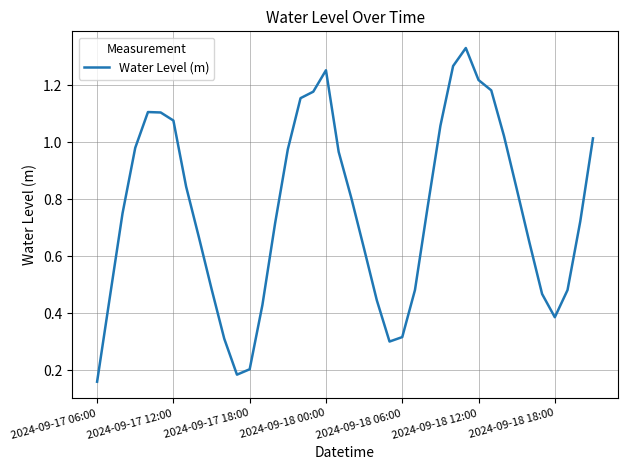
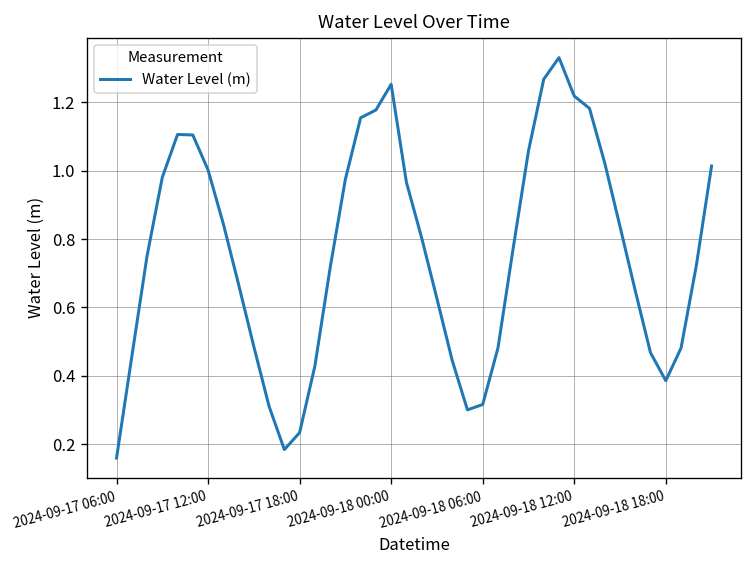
2024-09-17 12:00: 1.08 -> 1.00
2024-09-17 18:00: 0.20 -> 0.23
